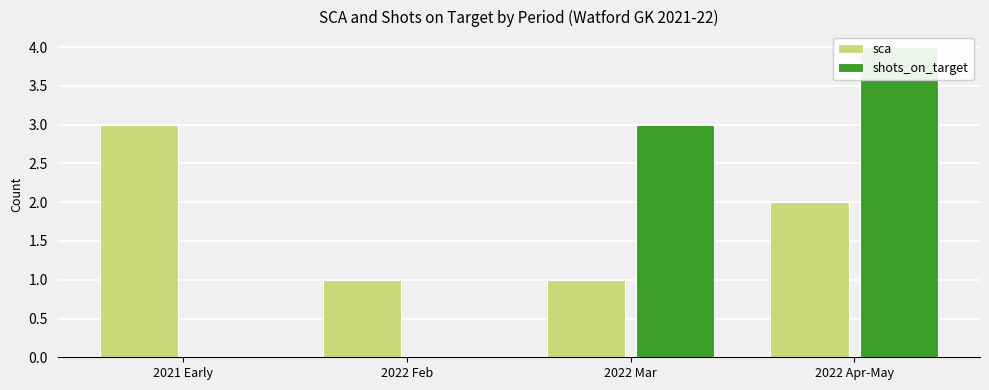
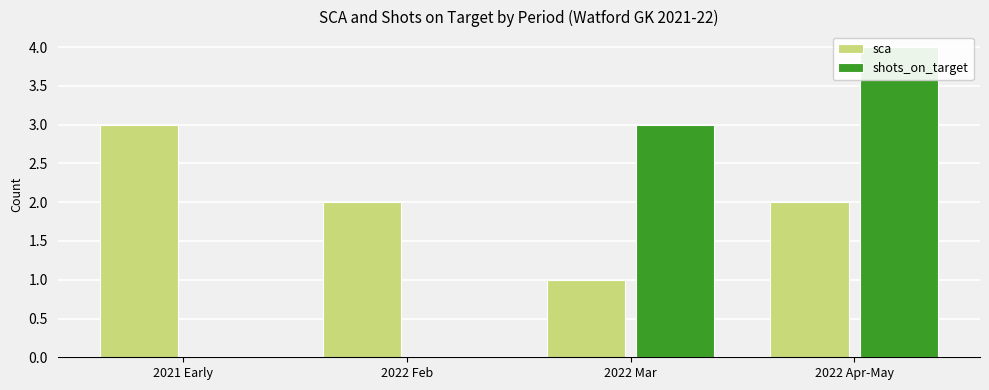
sca, 2022 Feb: 1 -> 2
